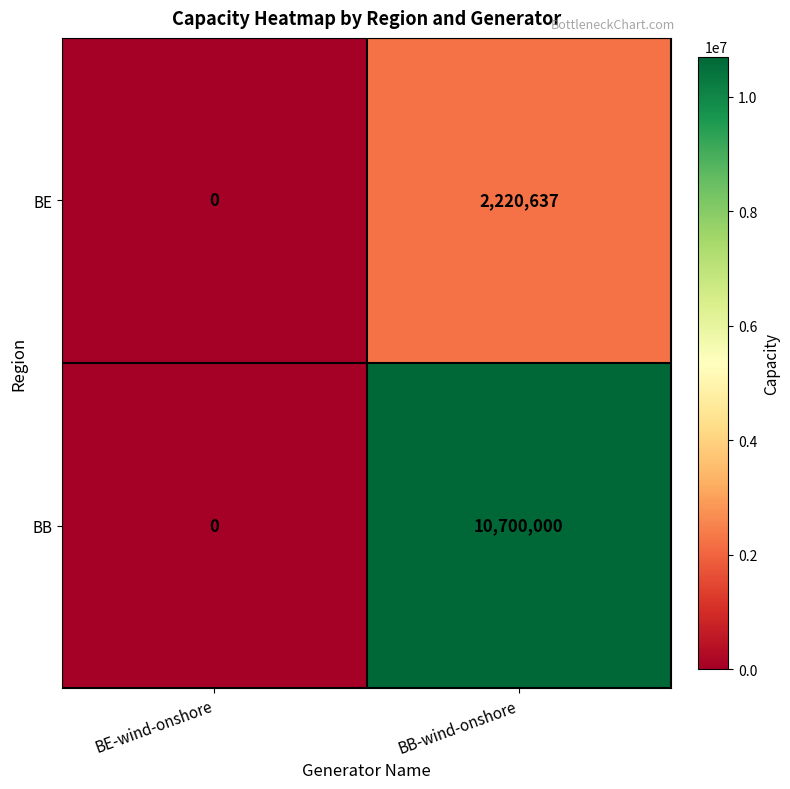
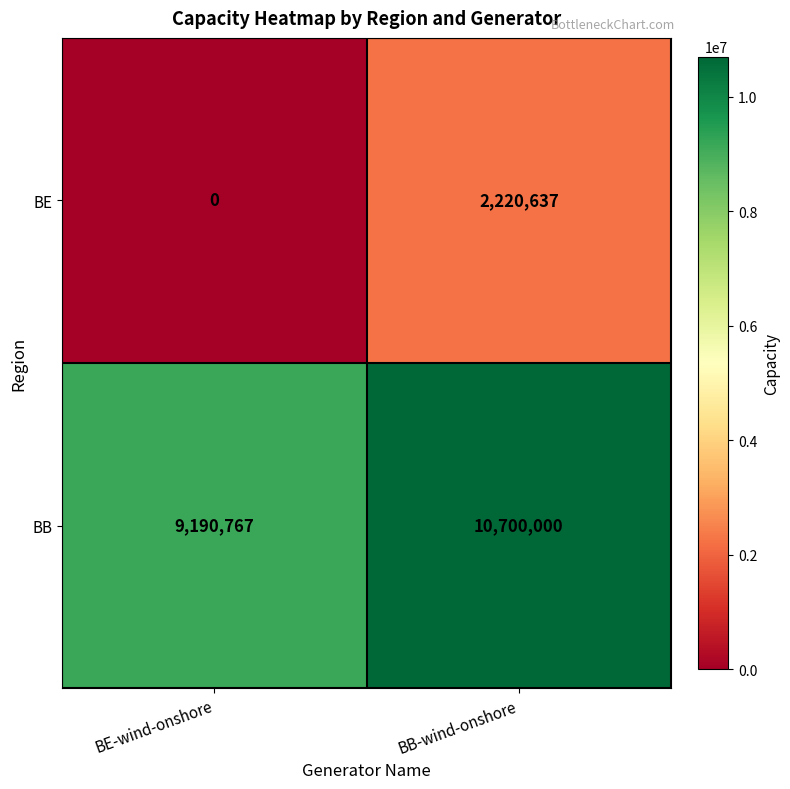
BB, BE-wind-onshore: 0 -> 9,190,767
